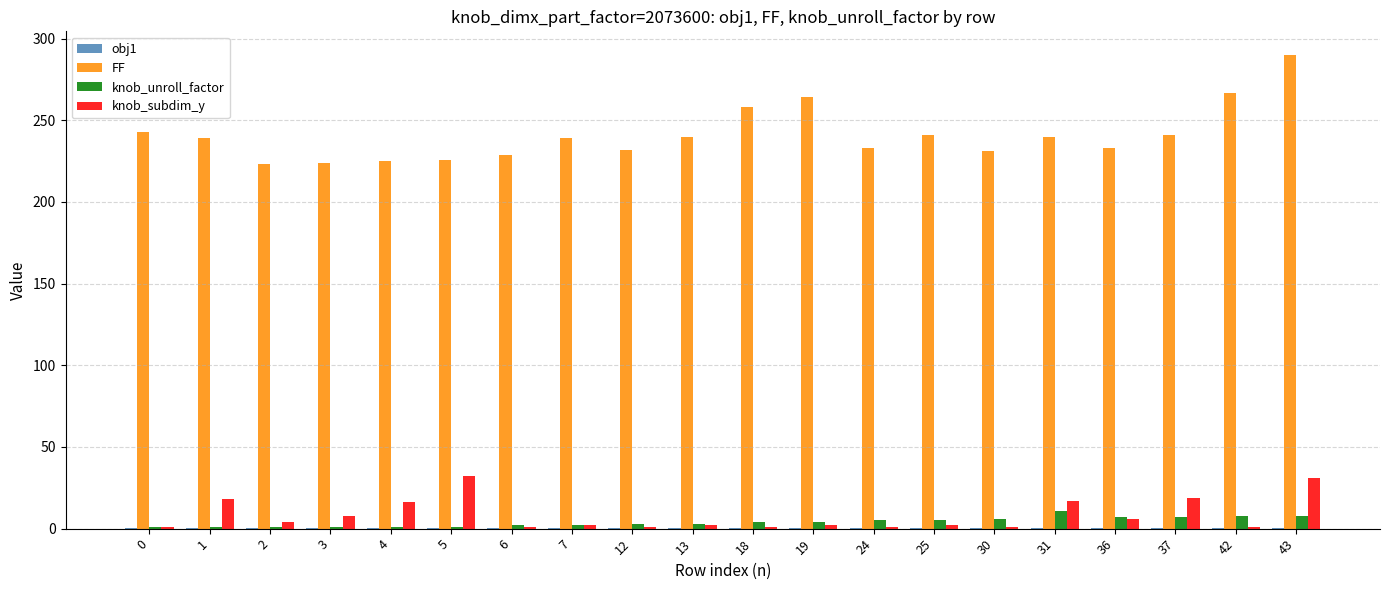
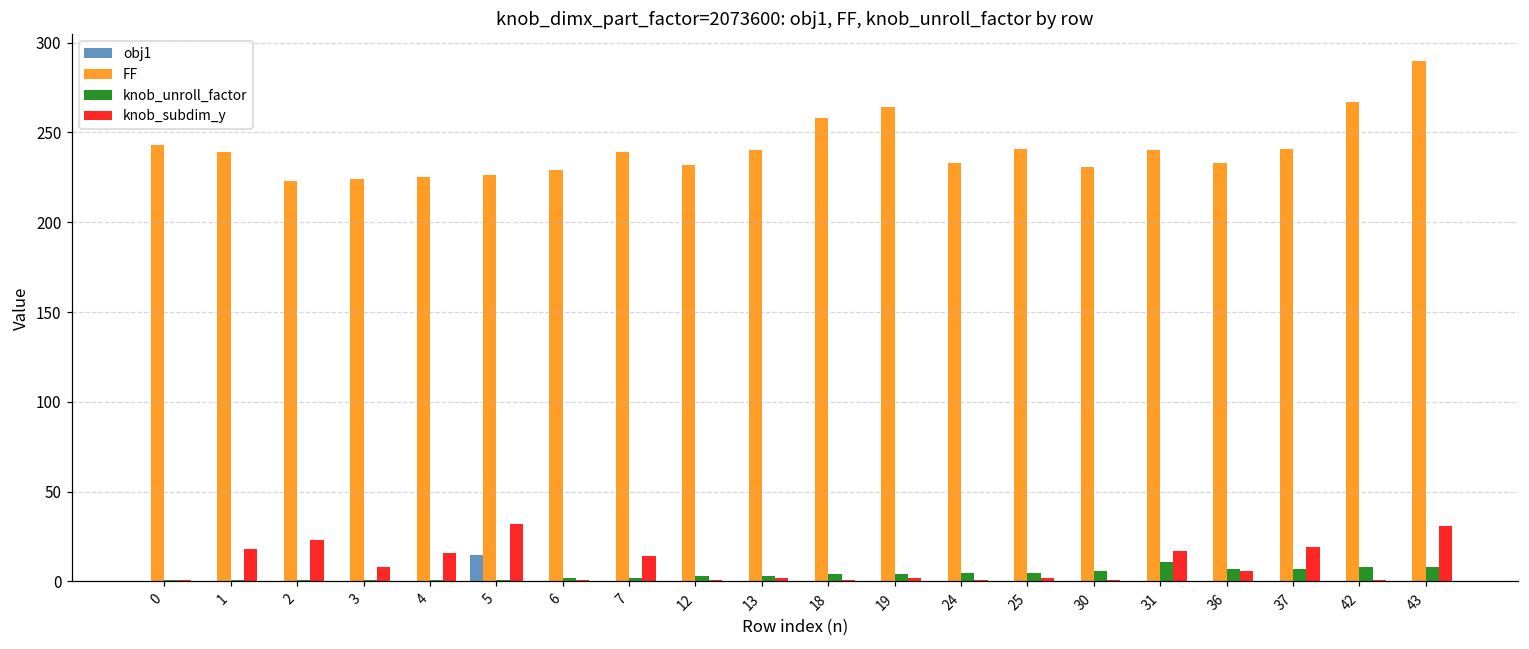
knob_subdim_y, 2: 4 -> 23
obj1, 5: 0 -> 15
knob_subdim_y, 7: 2 -> 14
